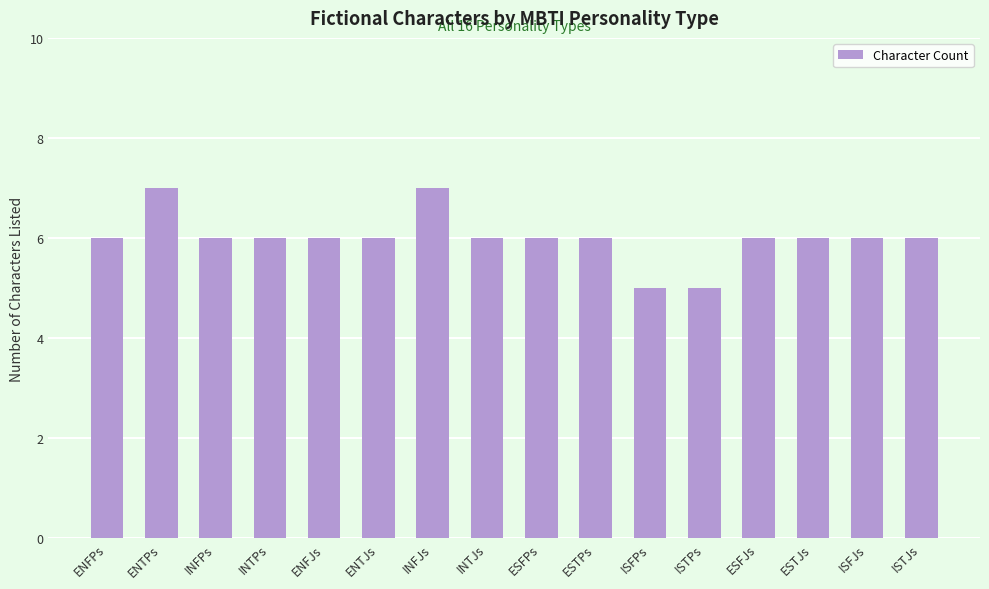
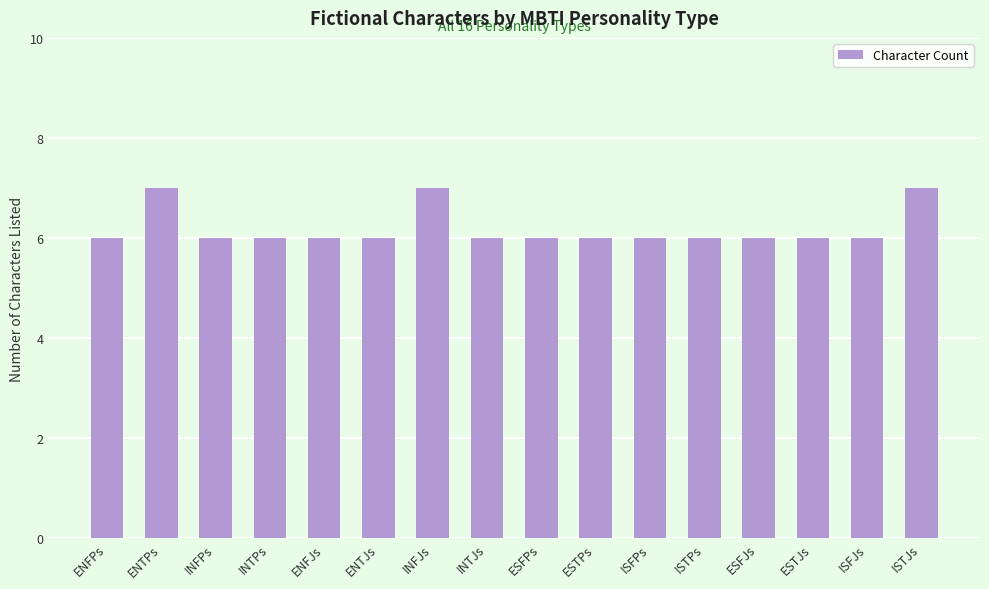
ISFPs: 5 -> 6
ISTPs: 5 -> 6
ISTJs: 6 -> 7
